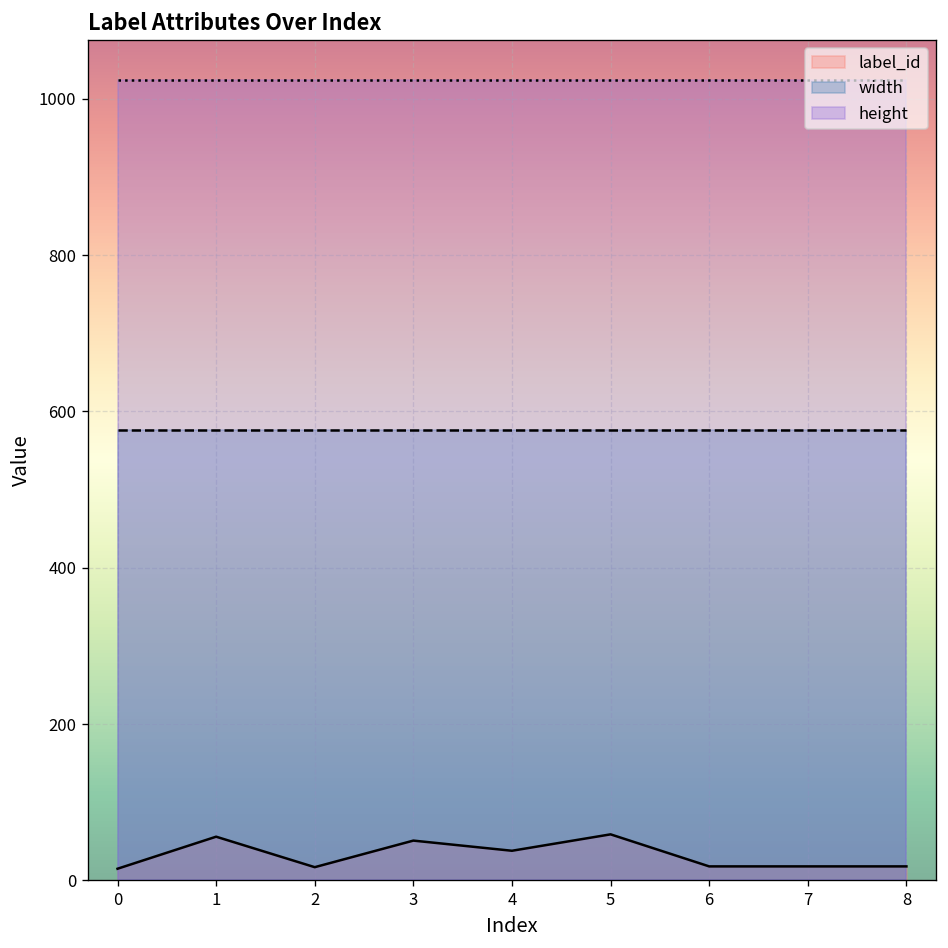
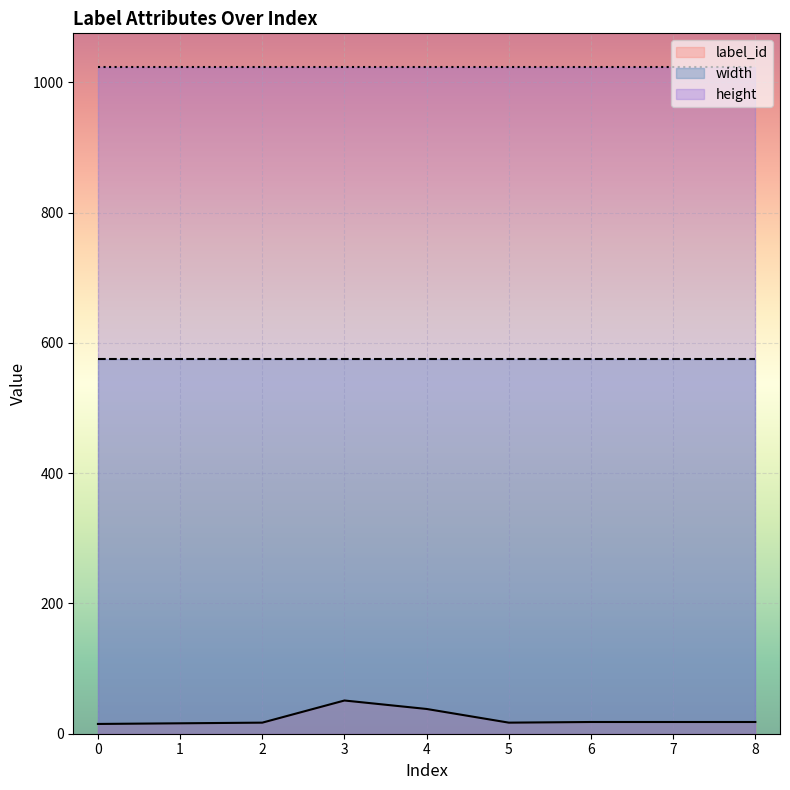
label_id, 1: 60 -> 20
label_id, 5: 60 -> 20
